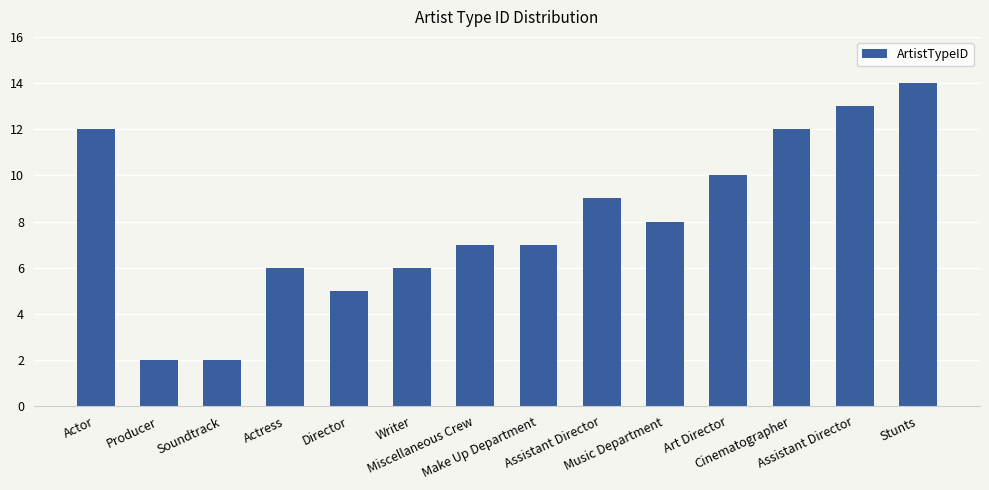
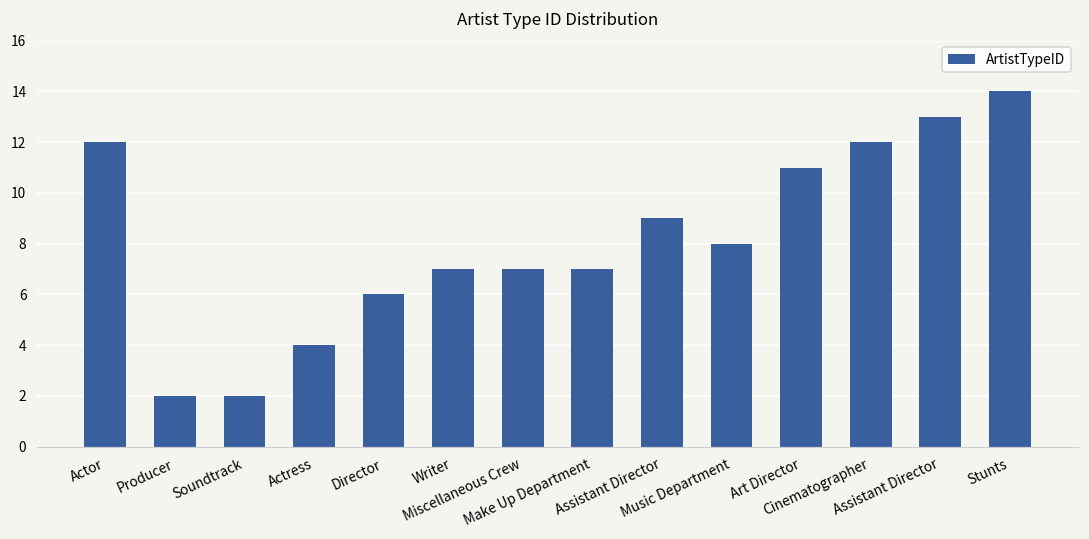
Actress: 6 -> 4
Director: 5 -> 6
Writer: 6 -> 7
Art Director: 10 -> 11
